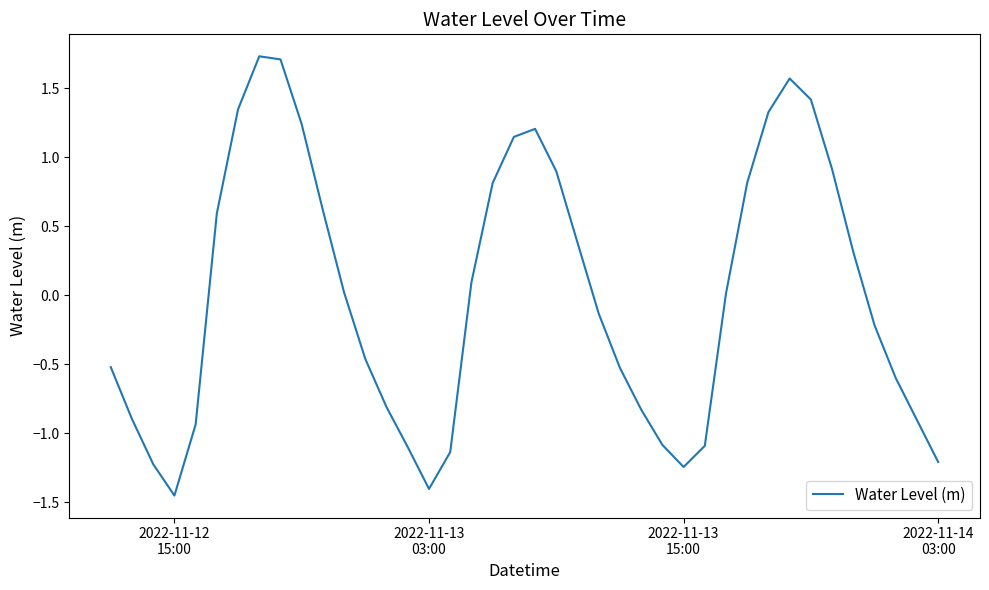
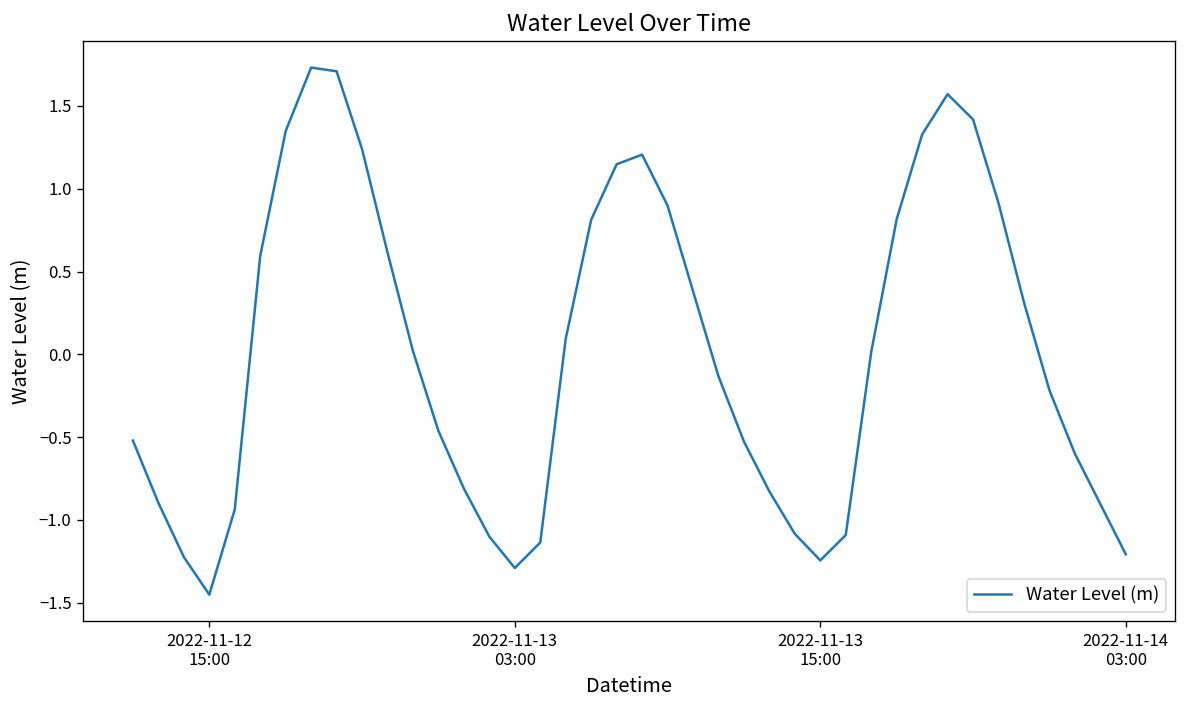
2022-11-13 03:00: -1.40 -> -1.29
